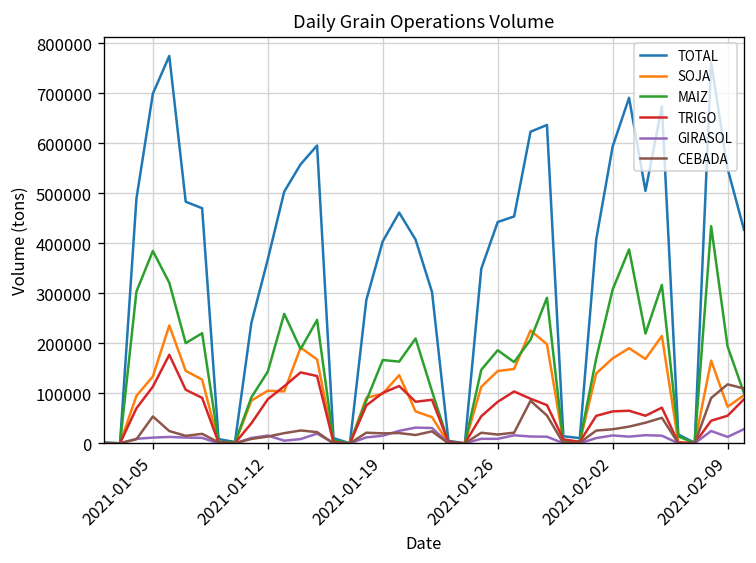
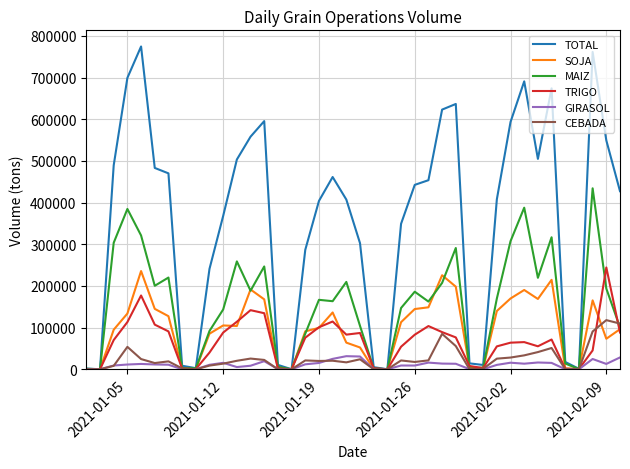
TRIGO, 2021-02-09: 60000 -> 240000
